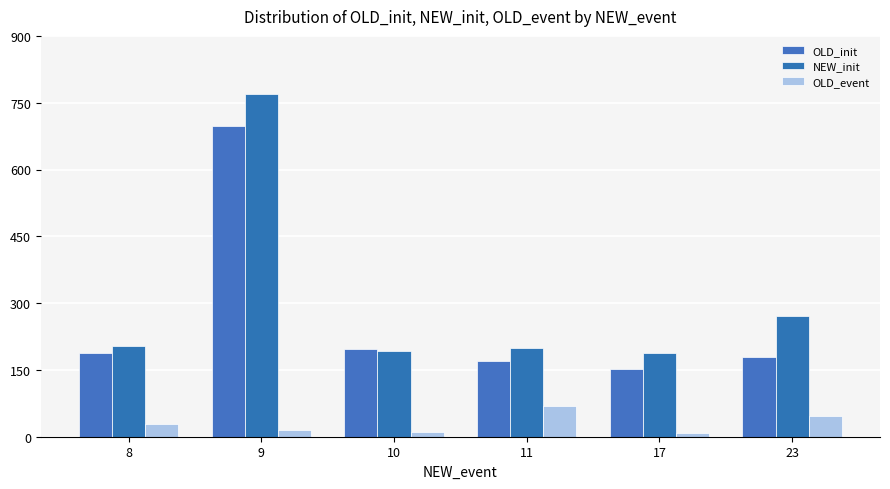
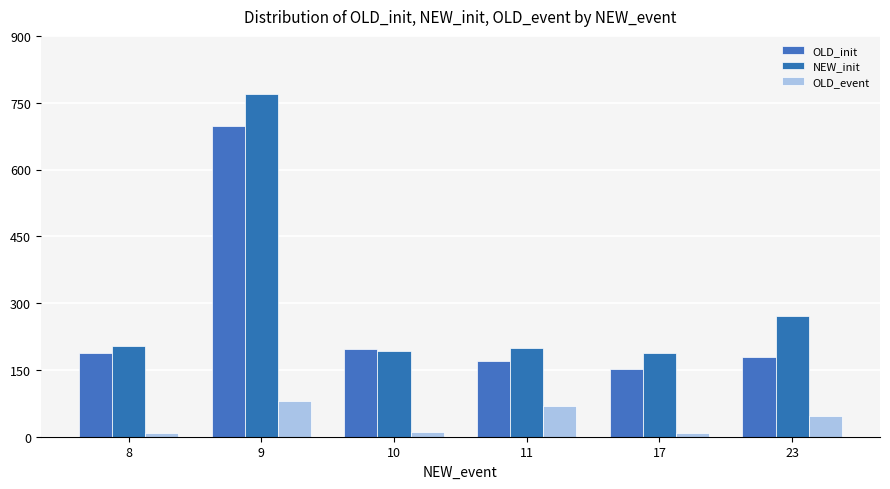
OLD_event, 8: 30 -> 10
OLD_event, 9: 20 -> 80
